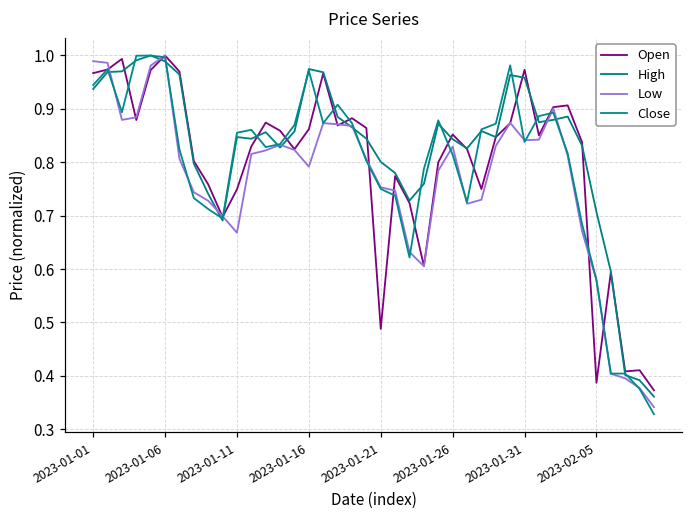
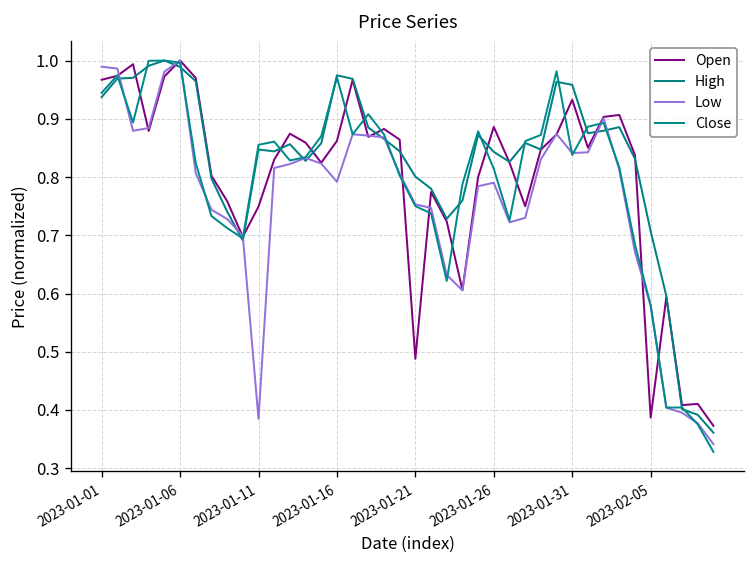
Low, 2023-01-11: 0.67 -> 0.38
Open, 2023-01-26: 0.85 -> 0.89
Low, 2023-01-26: 0.83 -> 0.79
Open, 2023-01-31: 0.97 -> 0.93
